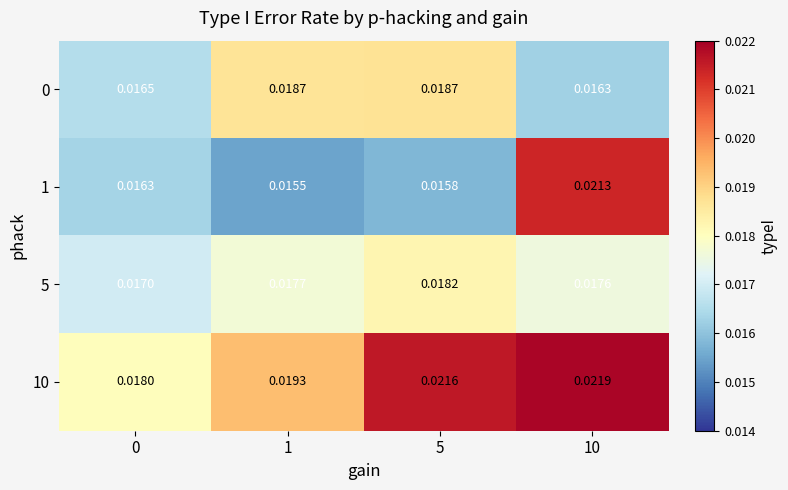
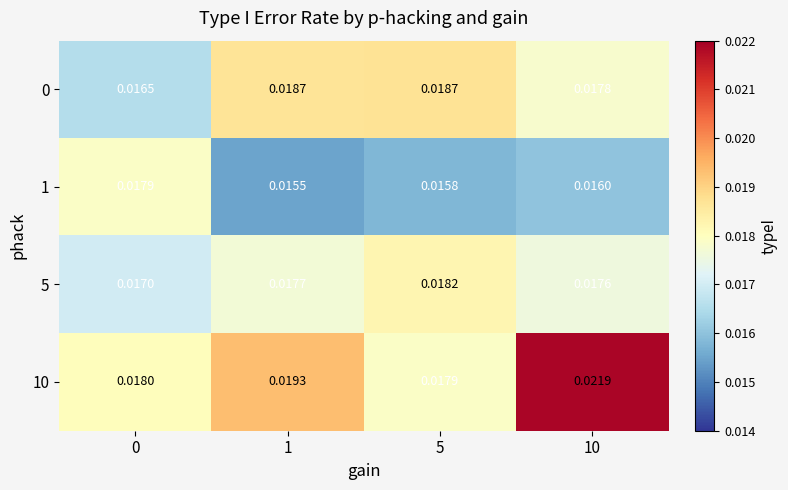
0, 10: 0.0163 -> 0.0178
1, 0: 0.0163 -> 0.0179
1, 10: 0.0213 -> 0.0160
10, 5: 0.0216 -> 0.0179
